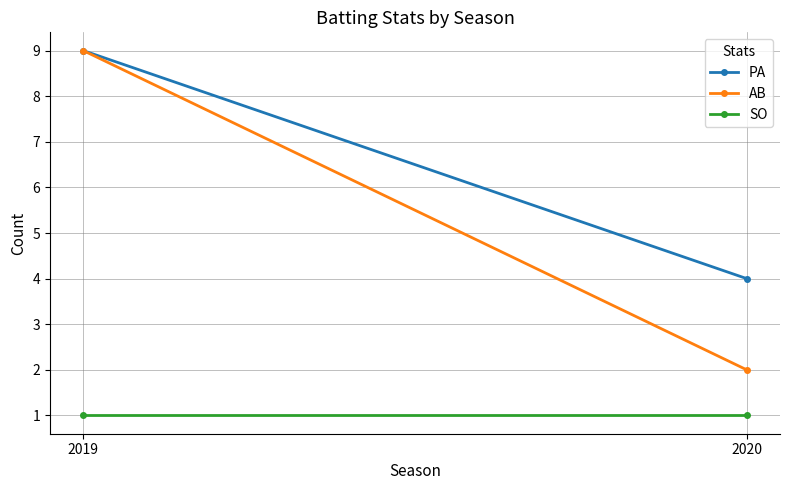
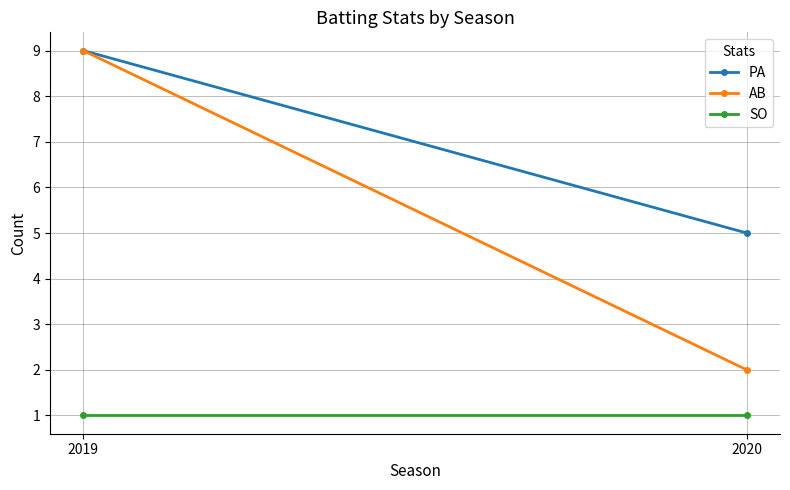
PA, 2020: 4 -> 5
